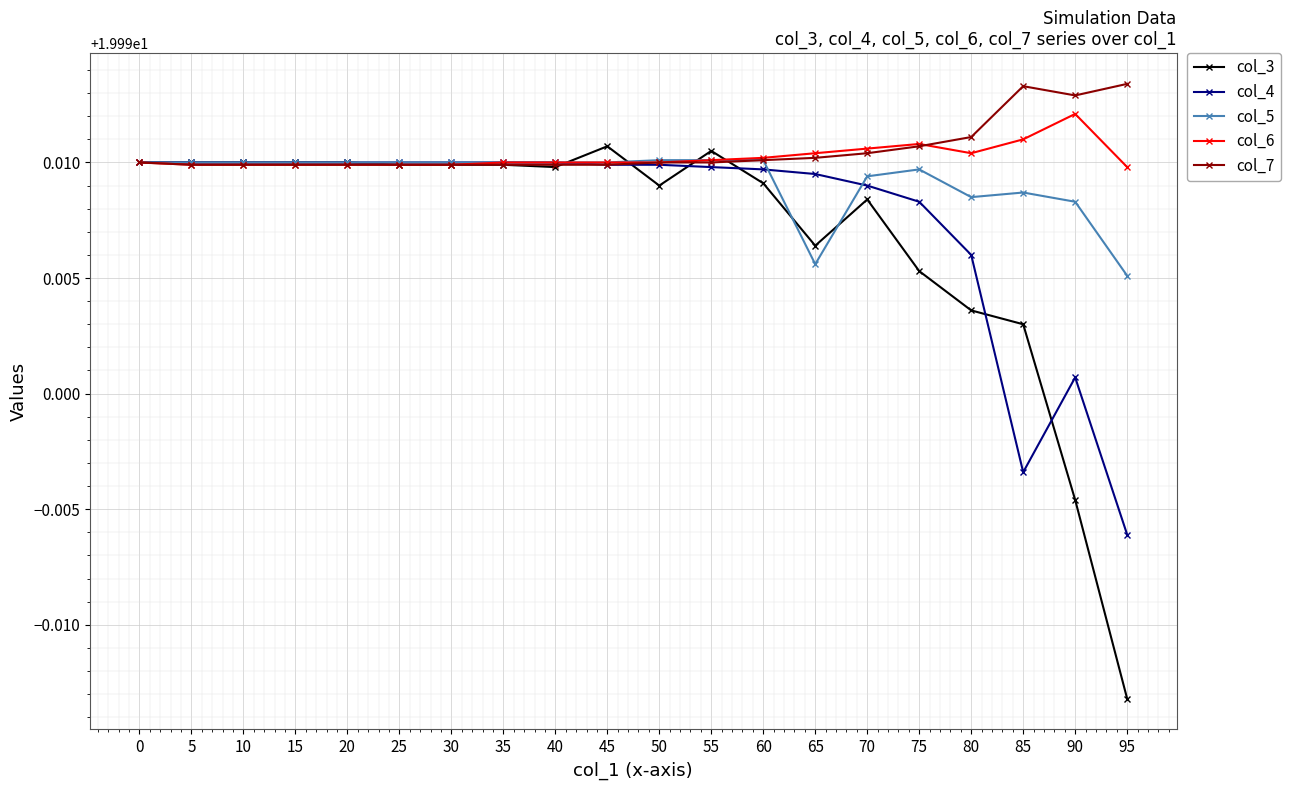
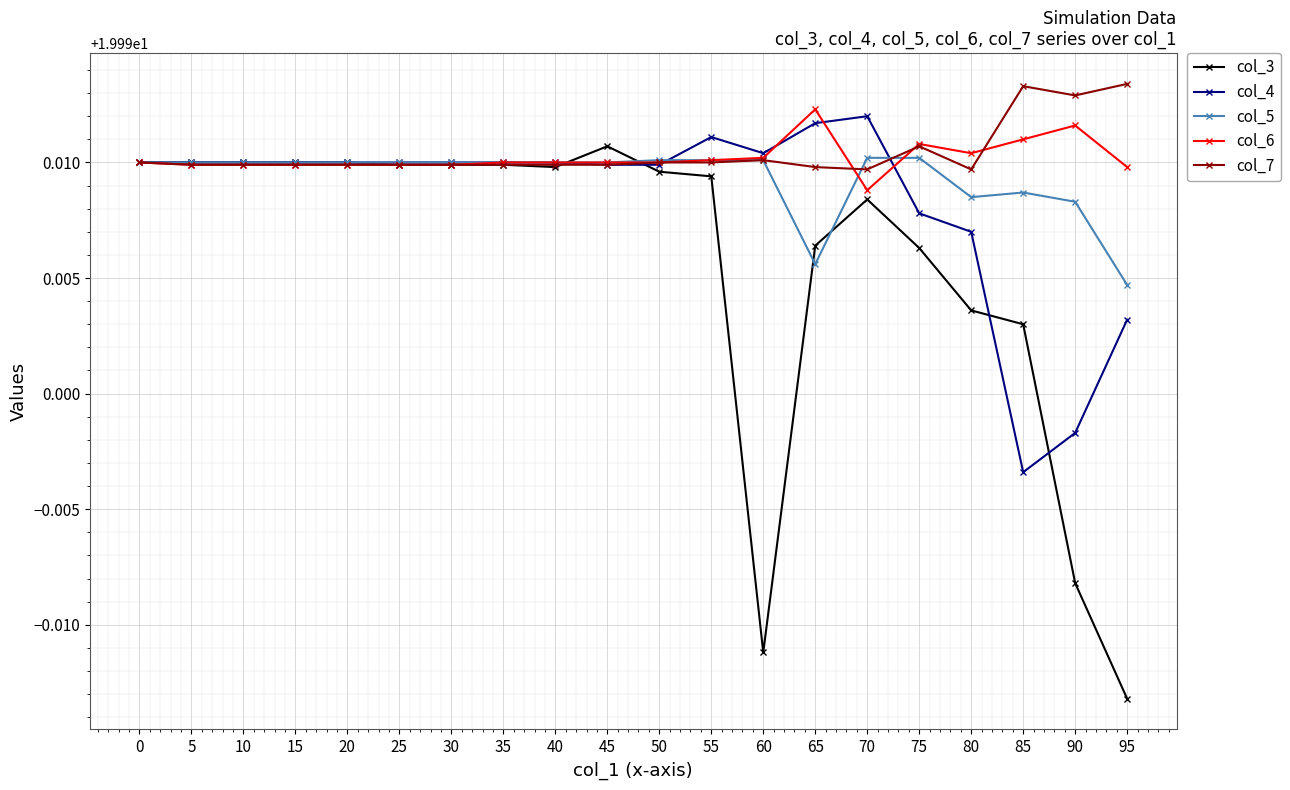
col_3, 50: 19.9990 -> 19.9996
col_3, 55: 20.0005 -> 19.9994
col_4, 55: 19.9998 -> 20.0011
col_3, 60: 19.9991 -> 19.9788
col_4, 60: 19.9997 -> 20.0004
col_4, 65: 19.9995 -> 20.0017
col_6, 65: 20.0004 -> 20.0023
col_7, 65: 20.0002 -> 19.9998
col_4, 70: 19.999 -> 20.002
col_5, 70: 19.9994 -> 20.0002
col_6, 70: 20.0006 -> 19.9988
col_7, 70: 20.0004 -> 19.9997
col_3, 75: 19.9953 -> 19.9963
col_4, 75: 19.9983 -> 19.9978
col_5, 75: 19.9997 -> 20.0002
col_4, 80: 19.996 -> 19.997
col_7, 80: 20.0011 -> 19.9997
col_3, 90: 19.9854 -> 19.9818
col_4, 90: 19.9907 -> 19.9883
col_6, 90: 20.0021 -> 20.0016
col_4, 95: 19.9839 -> 19.9932
col_5, 95: 19.9951 -> 19.9947
